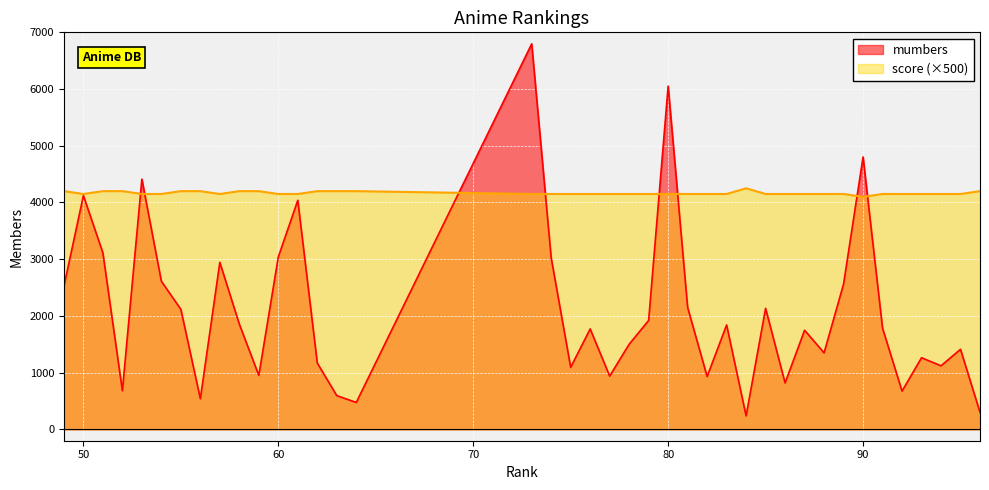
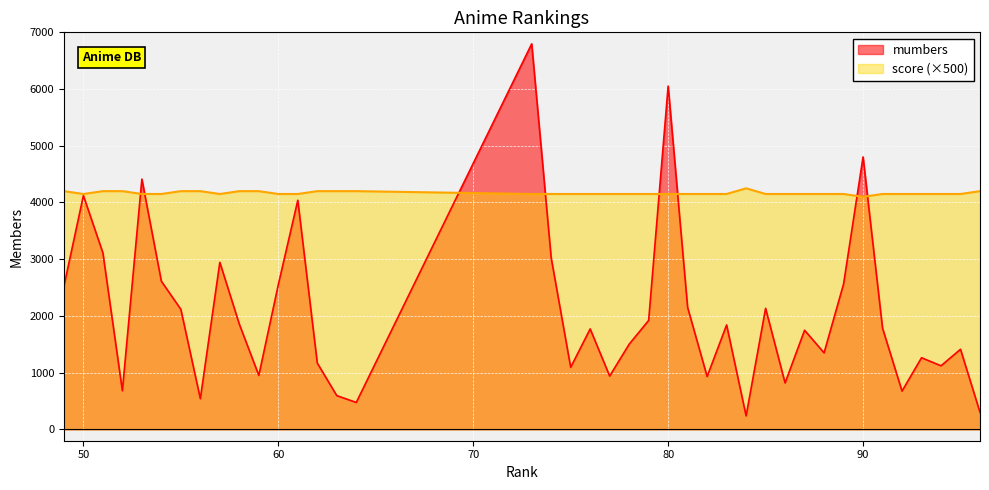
mumbers, 60: 3000 -> 2600
